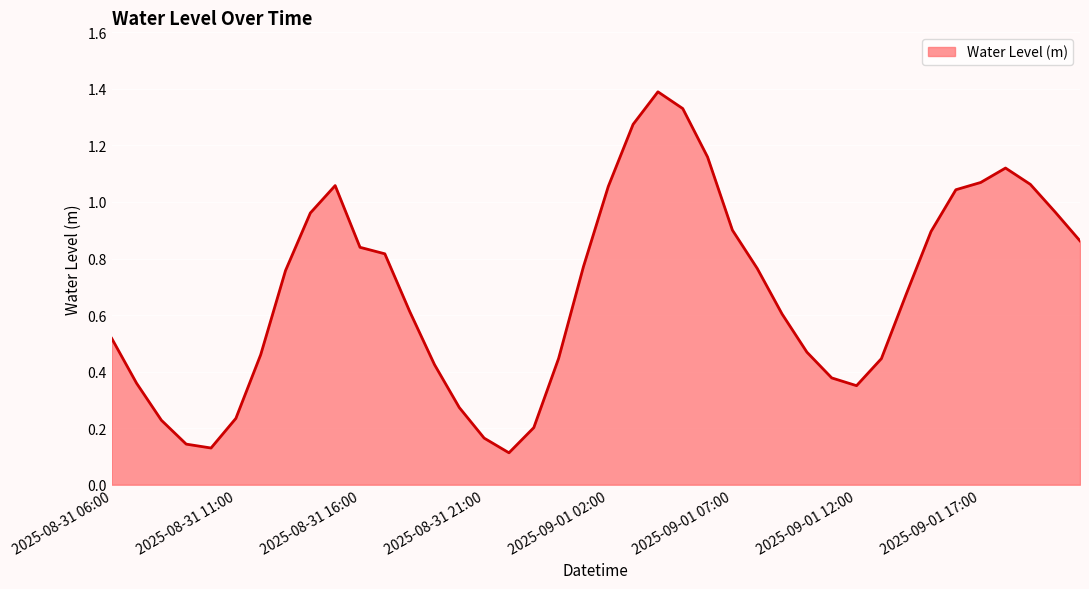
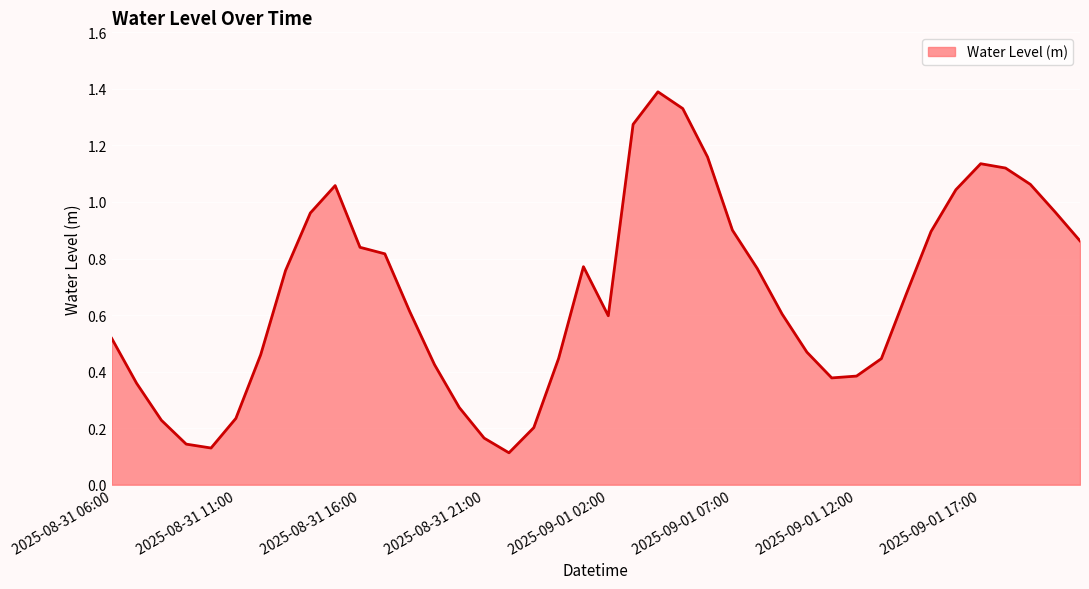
2025-09-01 02:00: 1.05 -> 0.60
2025-09-01 12:00: 0.35 -> 0.38
2025-09-01 17:00: 1.07 -> 1.14
